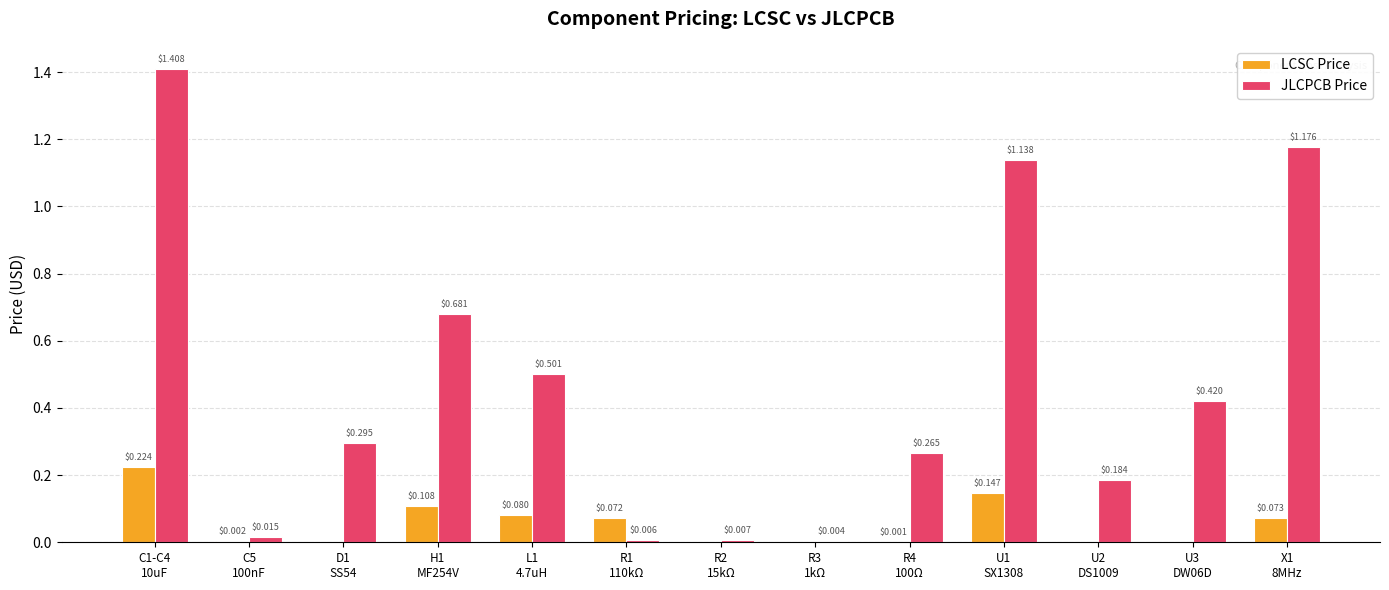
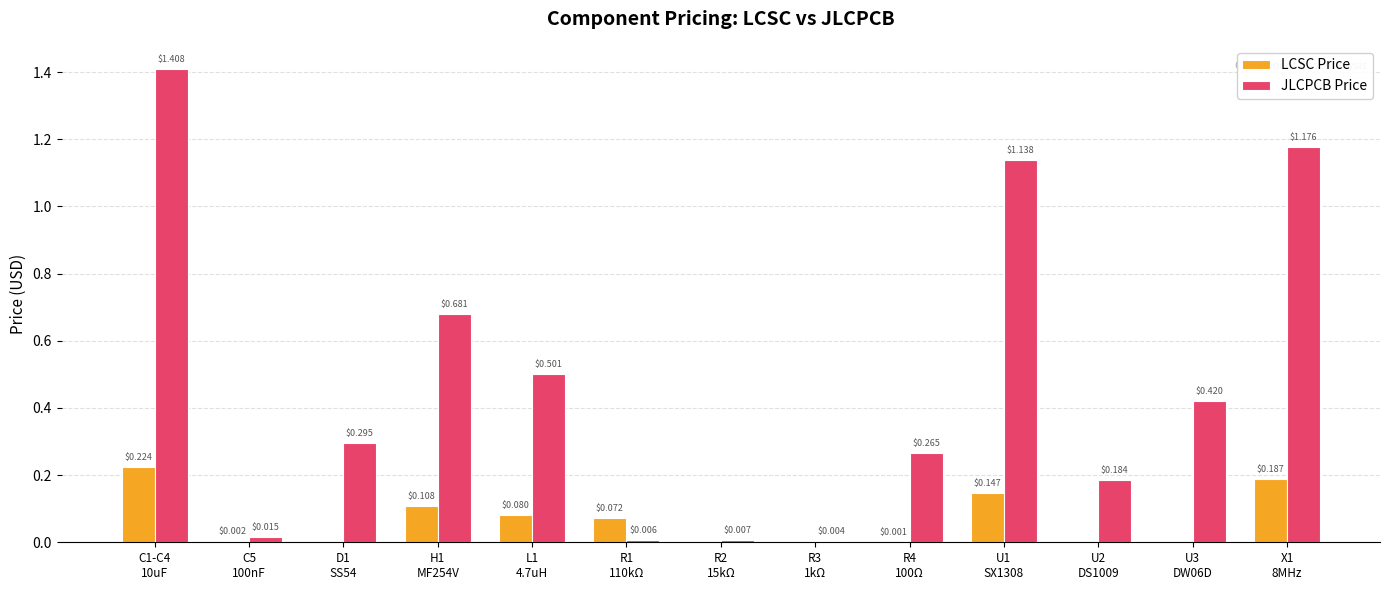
LCSC Price, X1 8MHz: $0.073 -> $0.187
